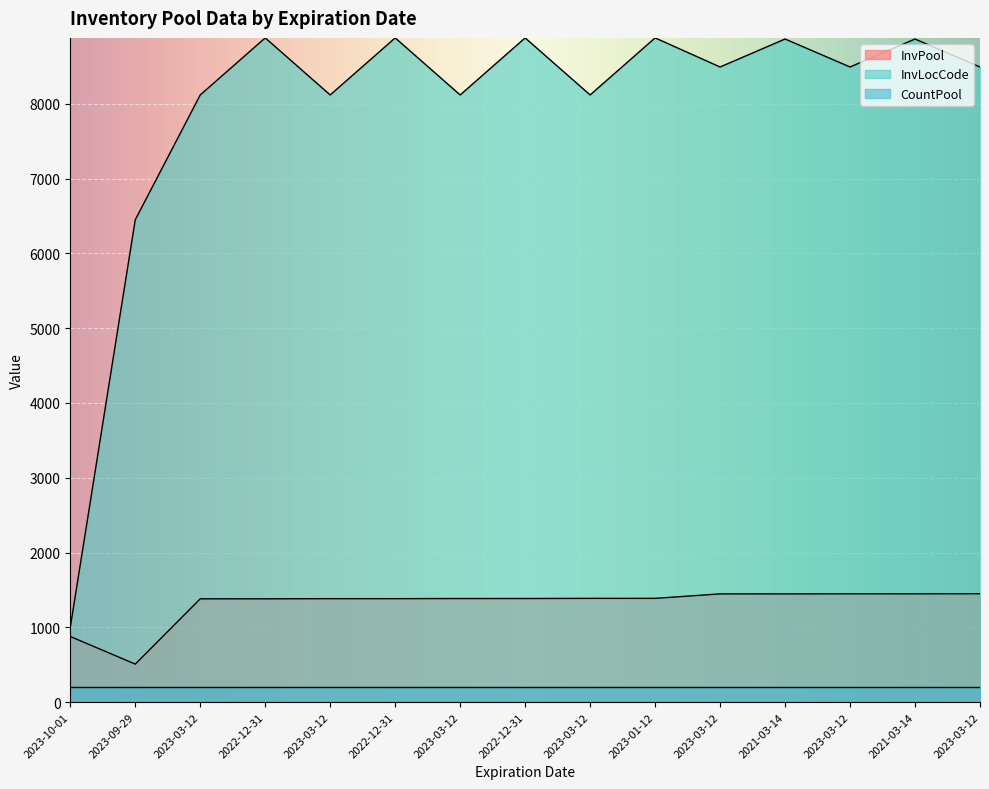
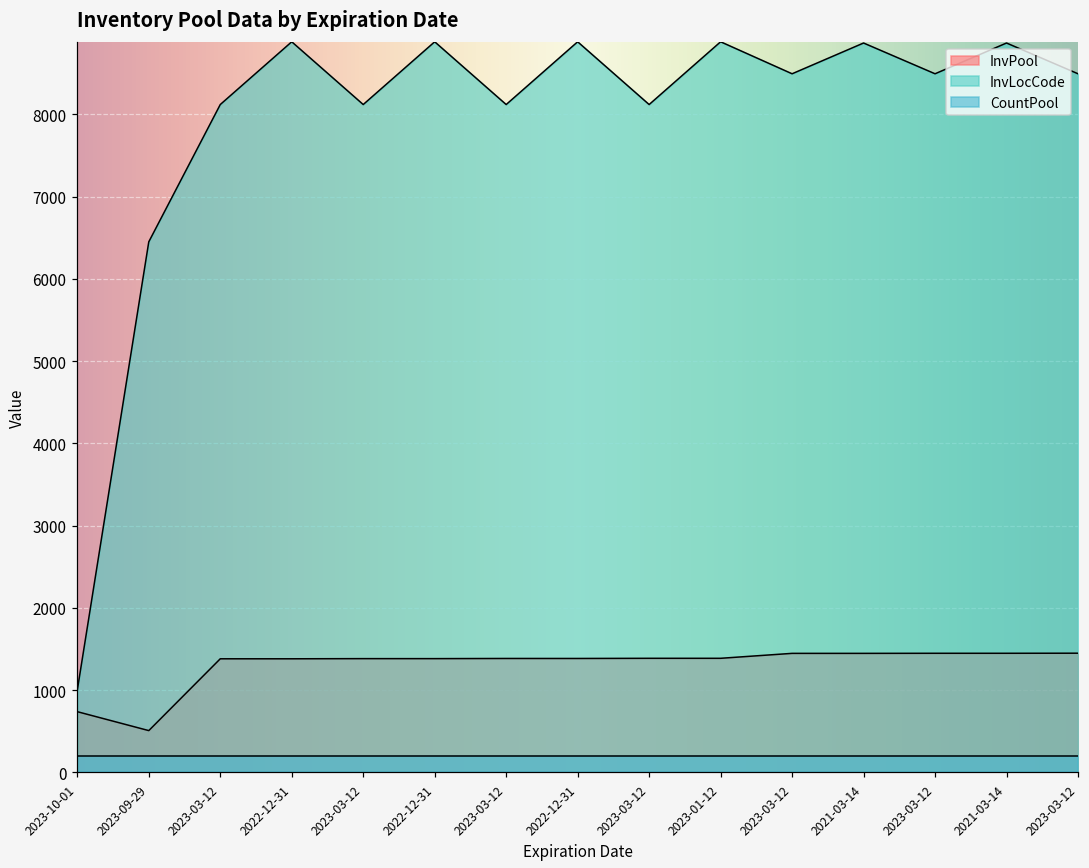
InvPool, 2023-10-01: 900 -> 700
